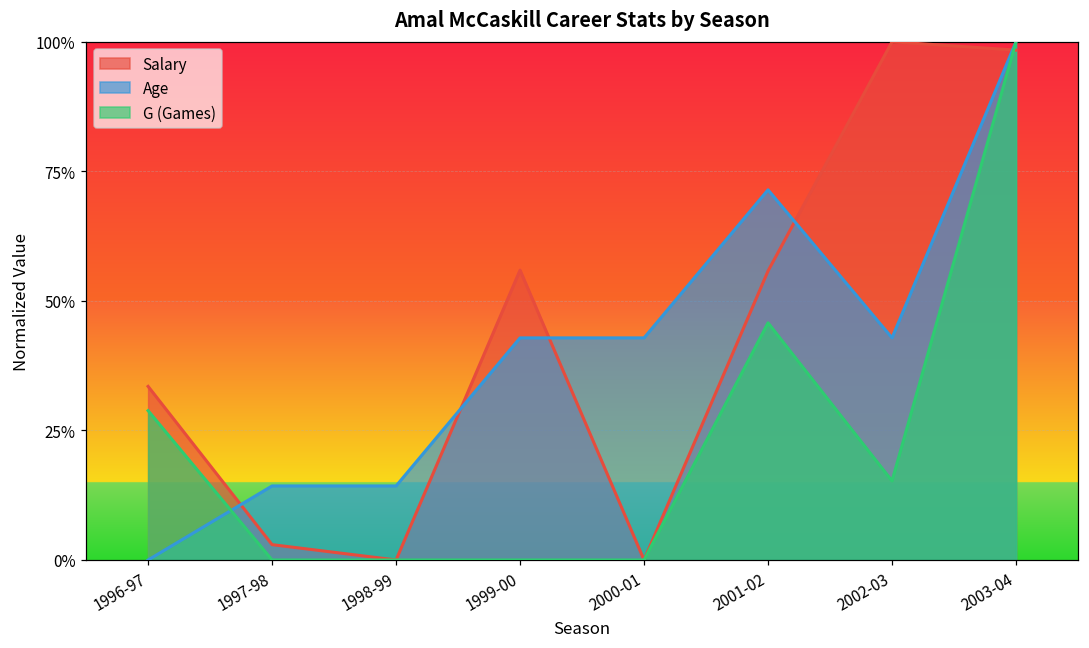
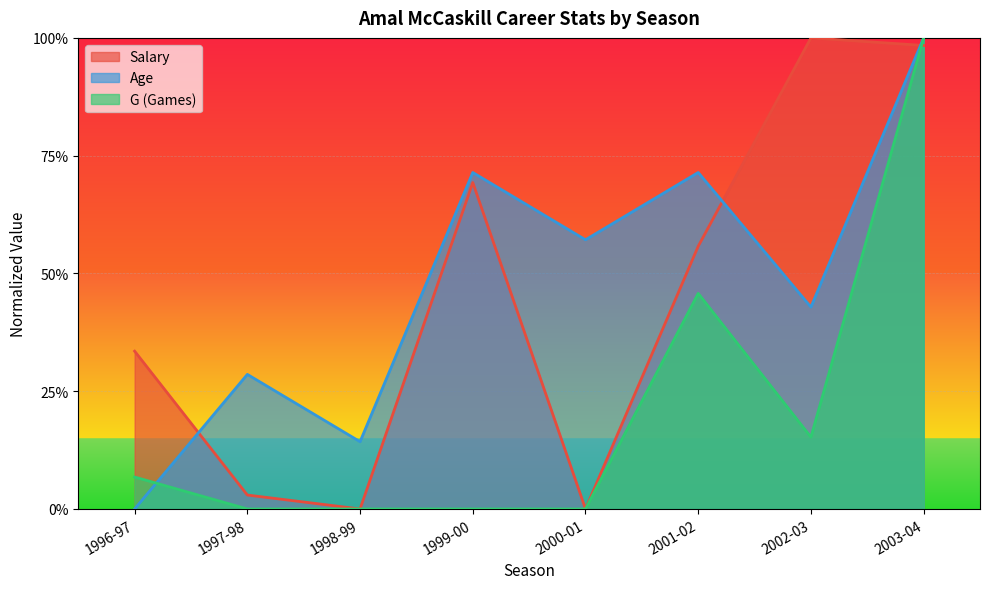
G (Games), 1996-97: 29% -> 7%
Age, 1997-98: 14% -> 29%
Salary, 1999-00: 56% -> 69%
Age, 1999-00: 43% -> 71%
Age, 2000-01: 43% -> 57%
